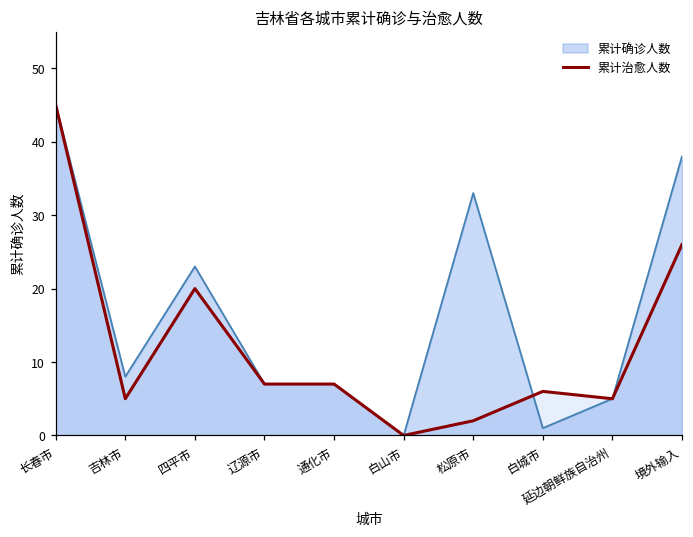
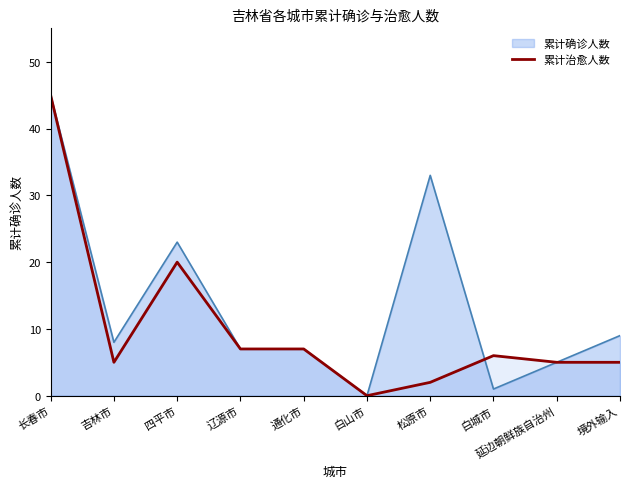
累计确诊人数, 境外输入: 38 -> 9
累计治愈人数, 境外输入: 26 -> 5
